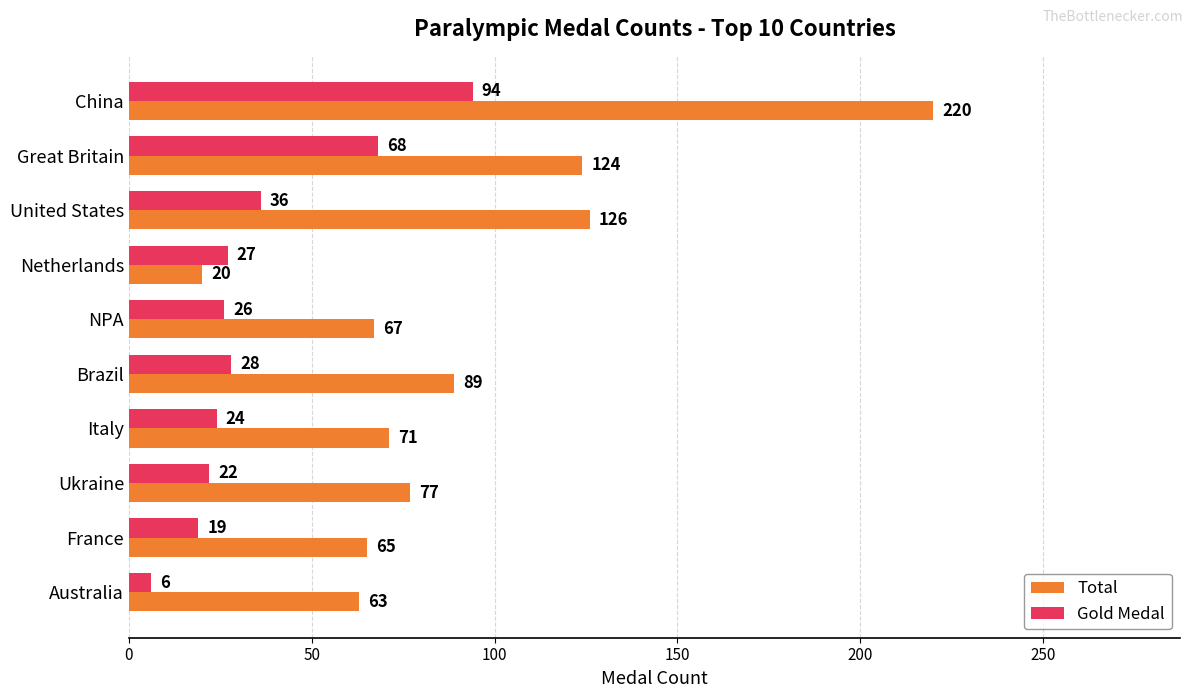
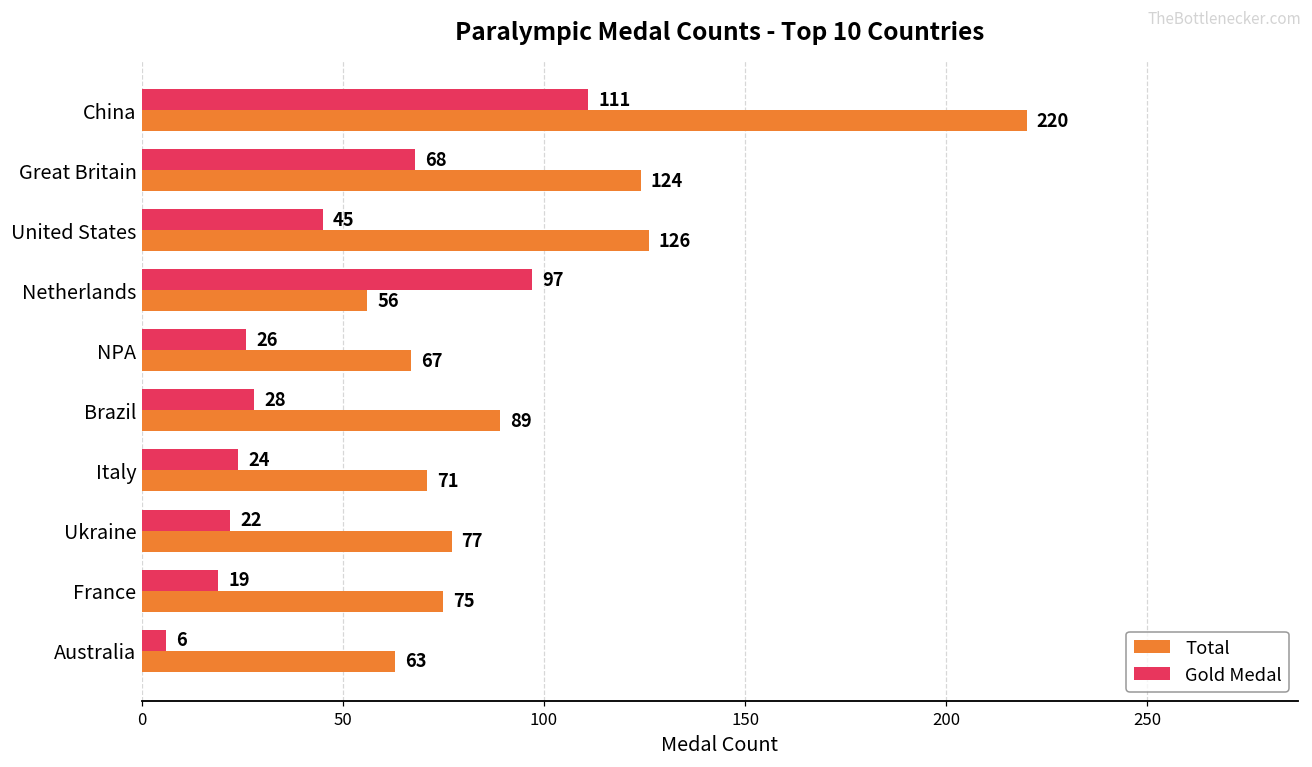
Gold Medal, China: 94 -> 111
Gold Medal, United States: 36 -> 45
Gold Medal, Netherlands: 27 -> 97
Total, Netherlands: 20 -> 56
Total, France: 65 -> 75
